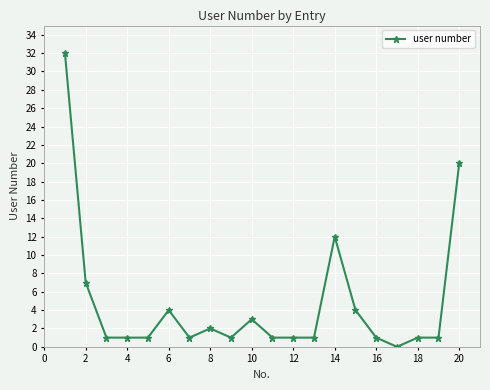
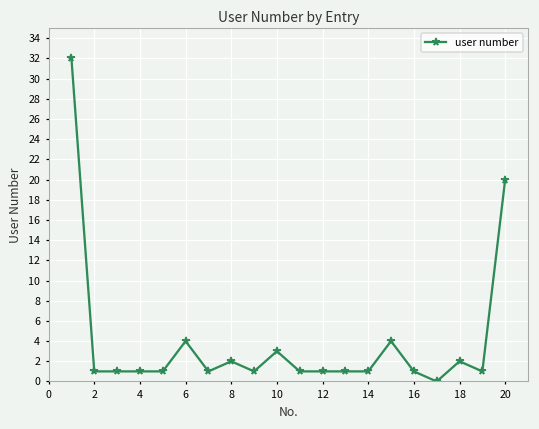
2: 7 -> 1
14: 12 -> 1
18: 1 -> 2
